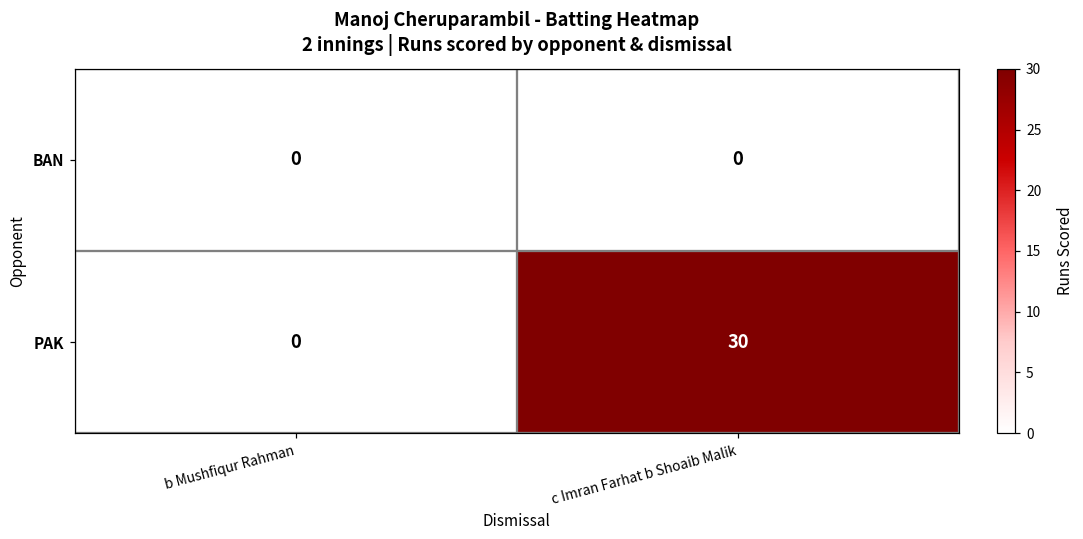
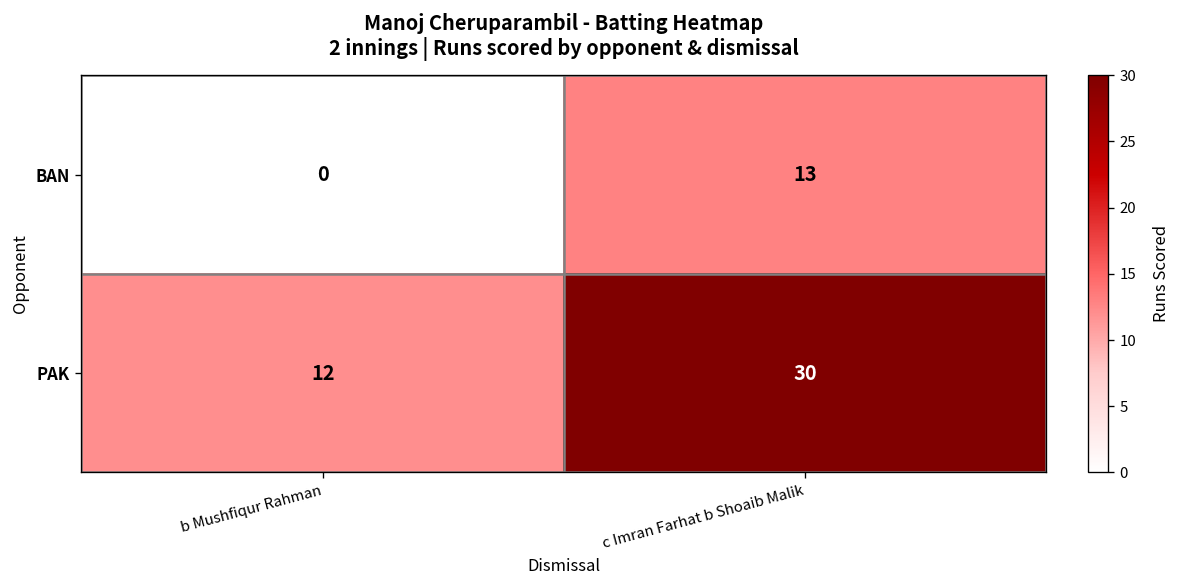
BAN, c Imran Farhat b Shoaib Malik: 0 -> 13
PAK, b Mushfiqur Rahman: 0 -> 12
